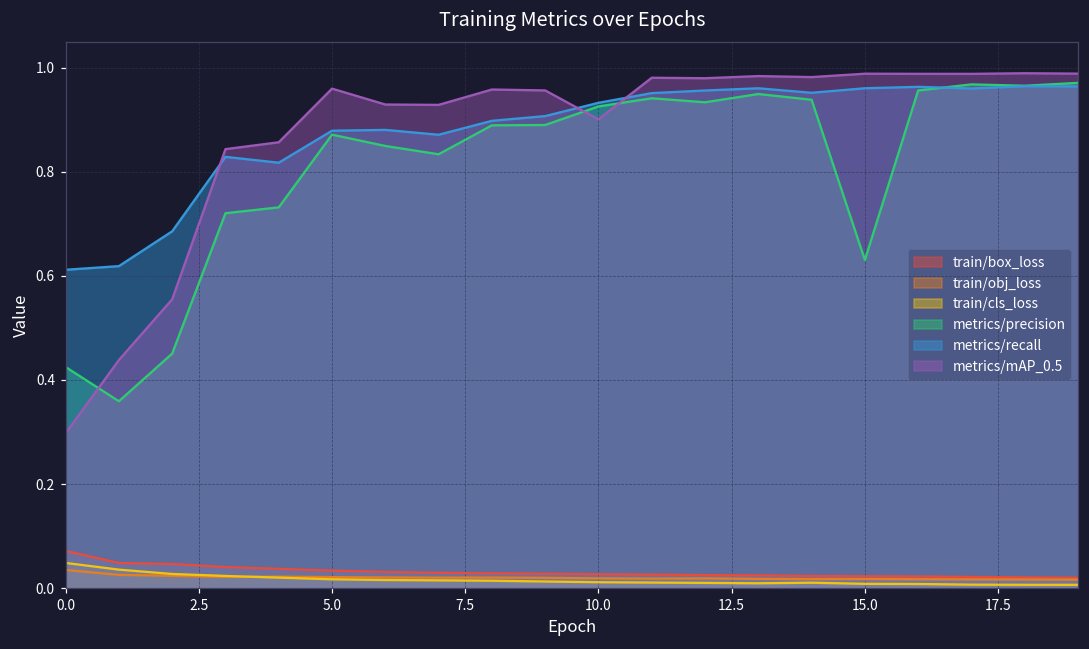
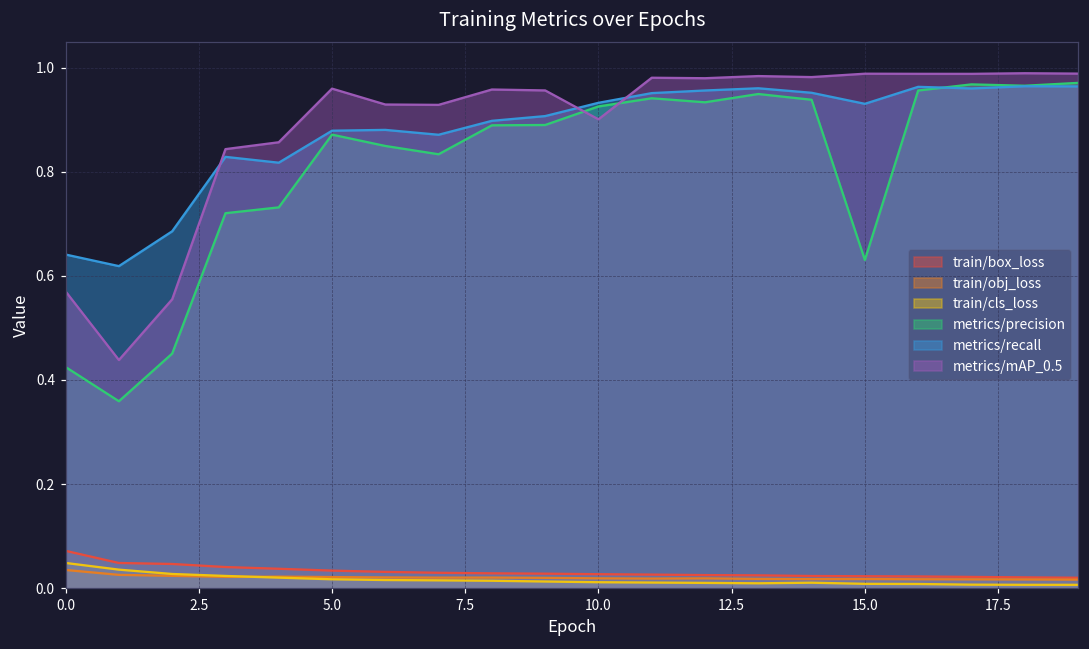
metrics/recall, 0.0: 0.61 -> 0.64
metrics/mAP_0.5, 0.0: 0.30 -> 0.57
metrics/recall, 15.0: 0.96 -> 0.93
